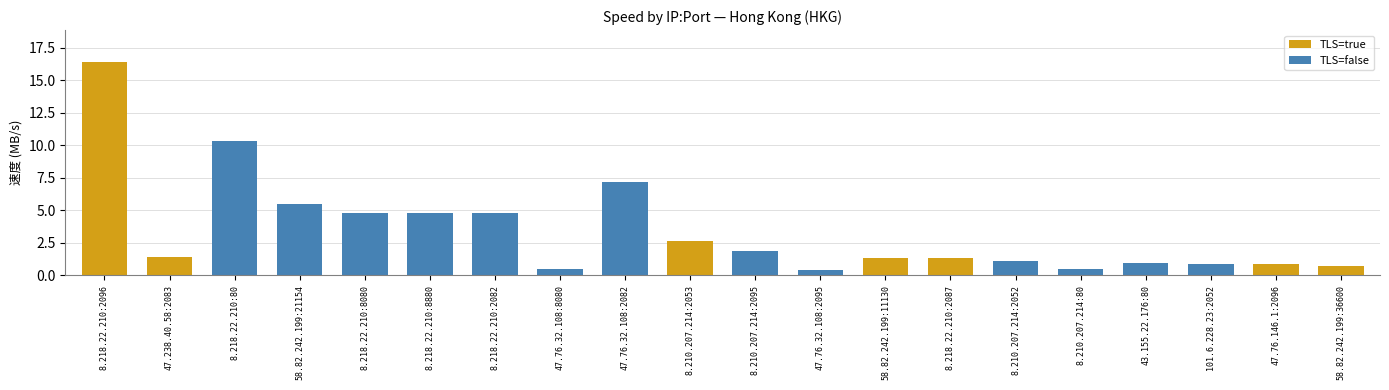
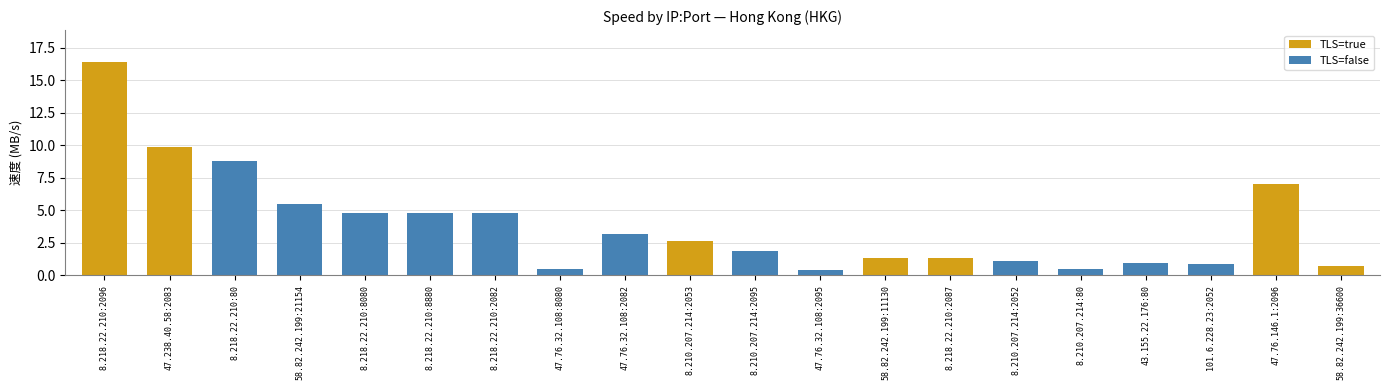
47.238.40.58:2083: 1.4 -> 9.9
8.218.22.210:80: 10.3 -> 8.8
47.76.32.108:2082: 7.2 -> 3.2
47.76.146.1:2096: 0.9 -> 7.0
